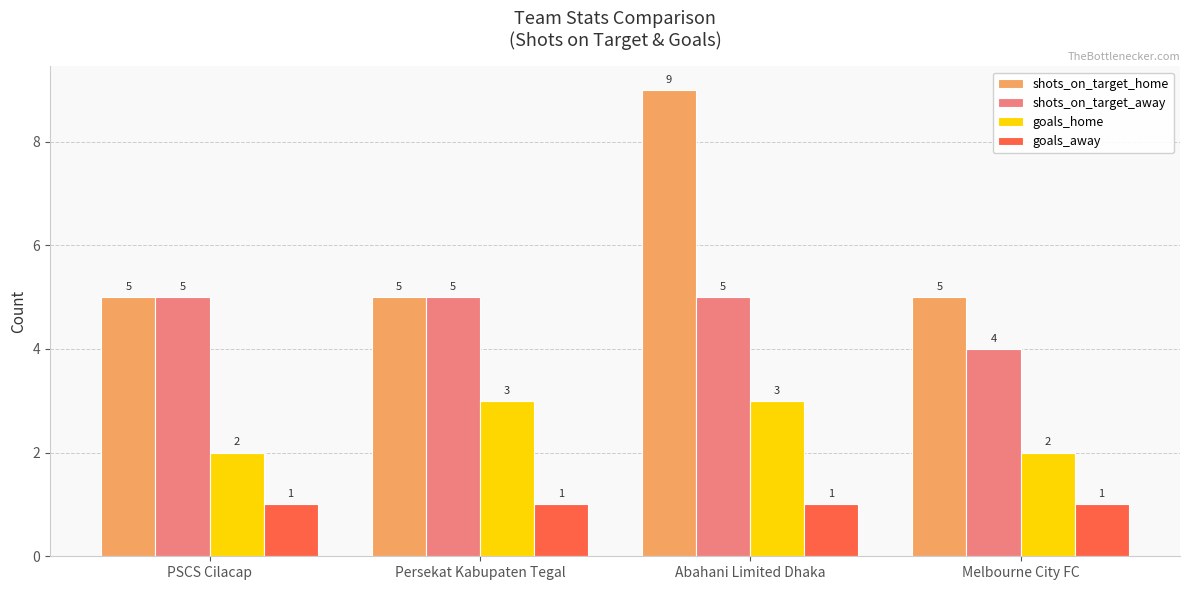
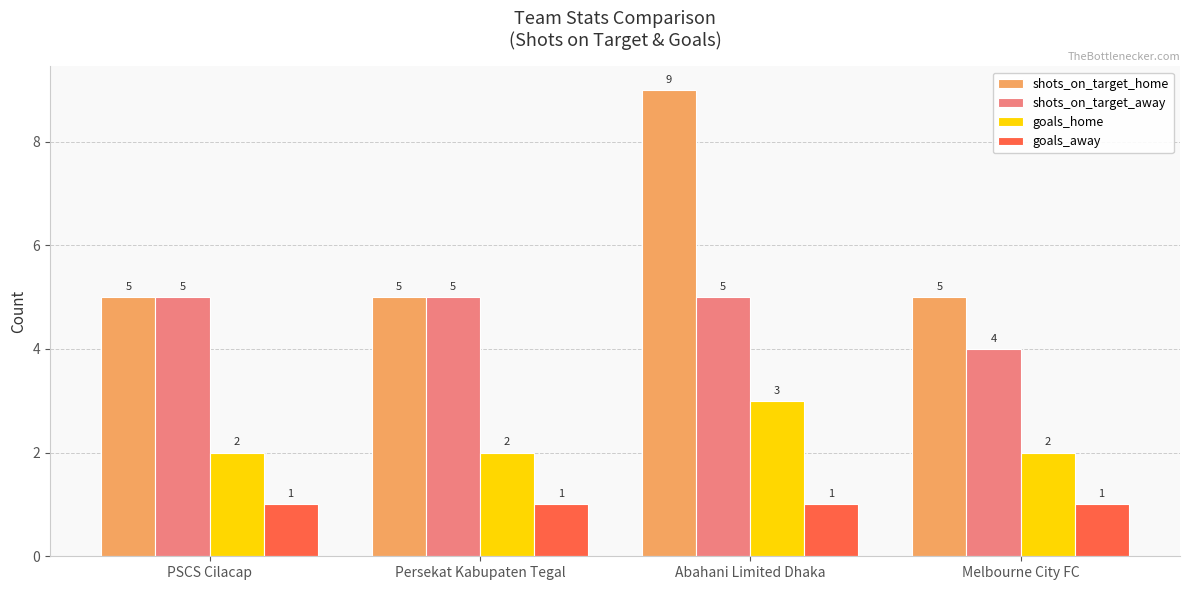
goals_home, Persekat Kabupaten Tegal: 3 -> 2
